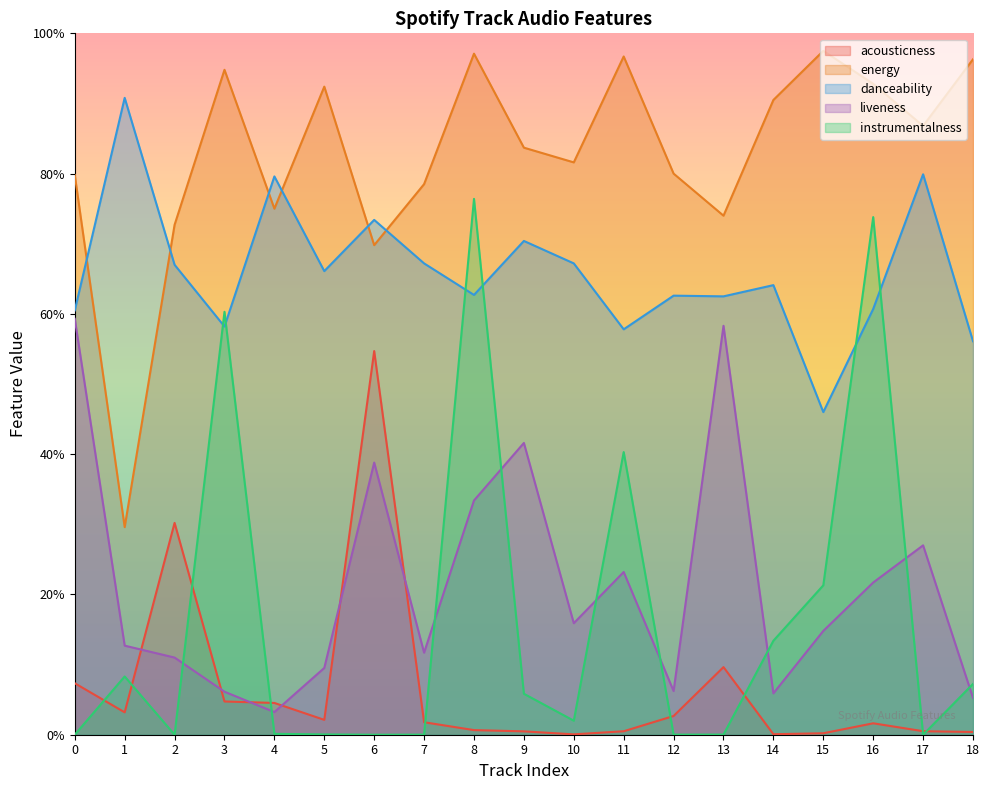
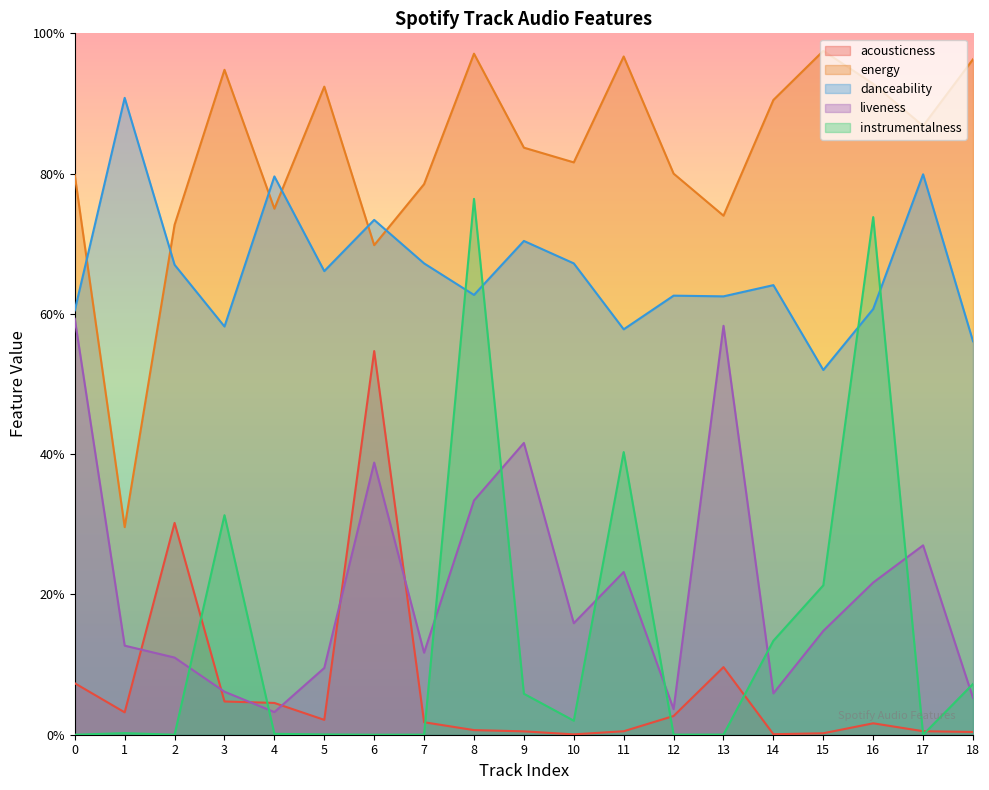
instrumentalness, 1: 8% -> 0%
instrumentalness, 3: 60% -> 31%
liveness, 12: 6% -> 4%
danceability, 15: 46% -> 52%
